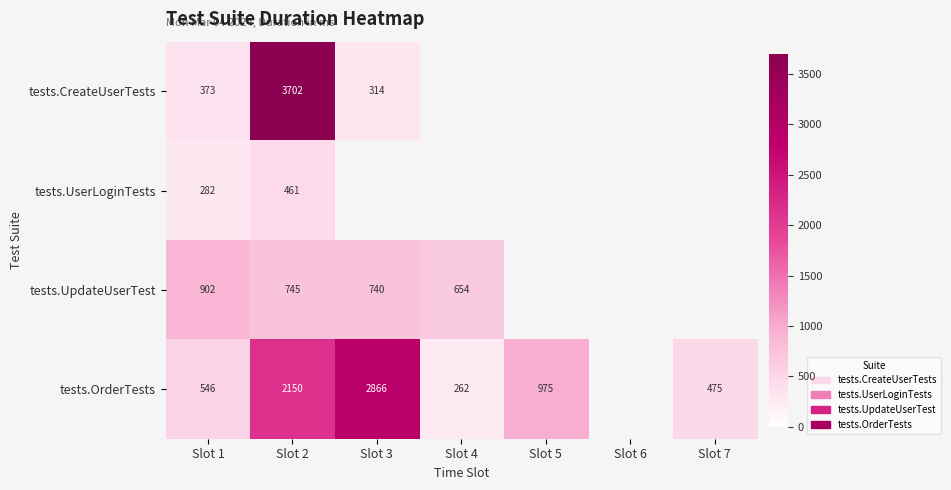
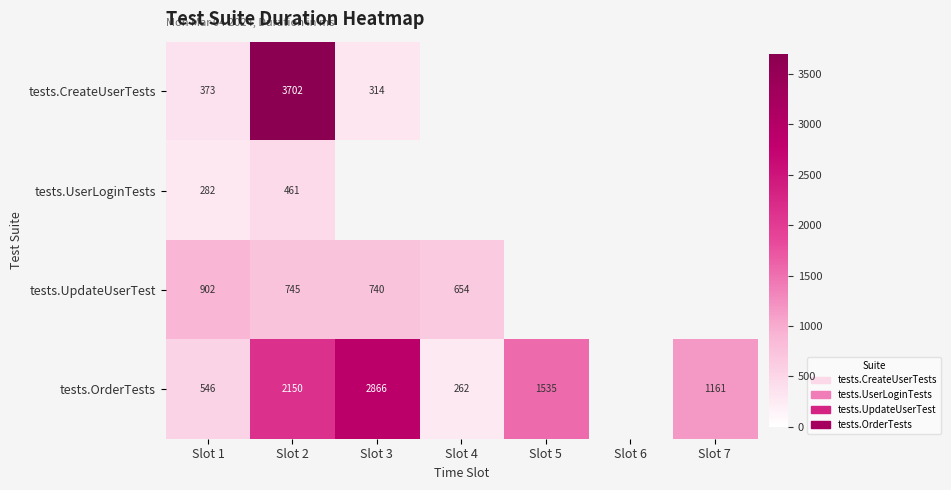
tests.OrderTests, Slot 5: 975 -> 1535
tests.OrderTests, Slot 7: 475 -> 1161
